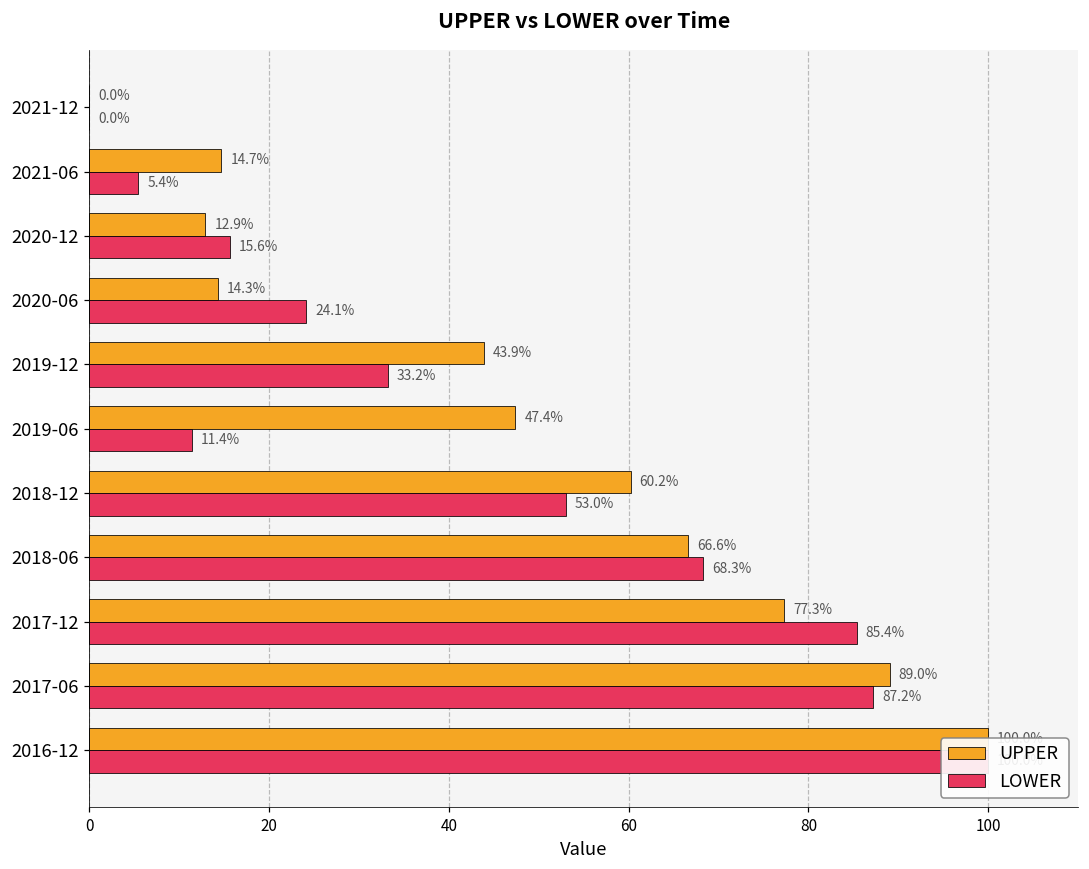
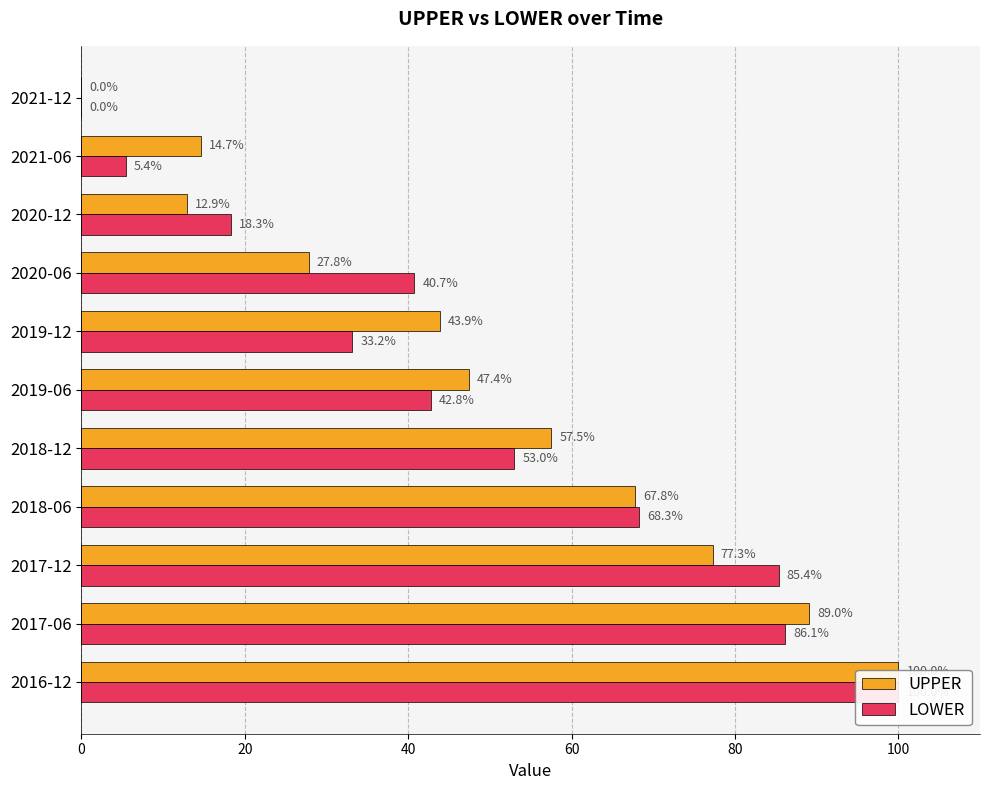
LOWER, 2020-12: 15.6% -> 18.3%
UPPER, 2020-06: 14.3% -> 27.8%
LOWER, 2020-06: 24.1% -> 40.7%
LOWER, 2019-06: 11.4% -> 42.8%
UPPER, 2018-12: 60.2% -> 57.5%
UPPER, 2018-06: 66.6% -> 67.8%
LOWER, 2017-06: 87.2% -> 86.1%
